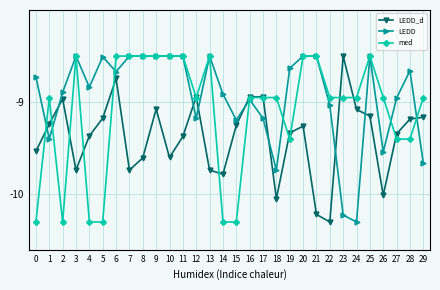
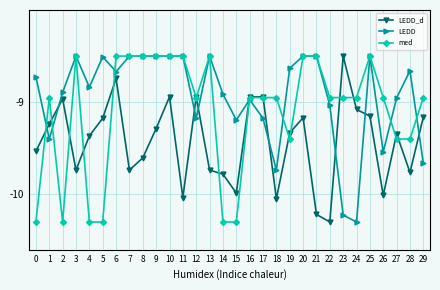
LEDD_d, 9: -9.1 -> -9.3
LEDD_d, 10: -9.6 -> -8.9
LEDD_d, 11: -9.4 -> -10.0
LEDD_d, 15: -9.3 -> -10.0
LEDD_d, 20: -9.3 -> -9.2
LEDD_d, 28: -9.2 -> -9.8
